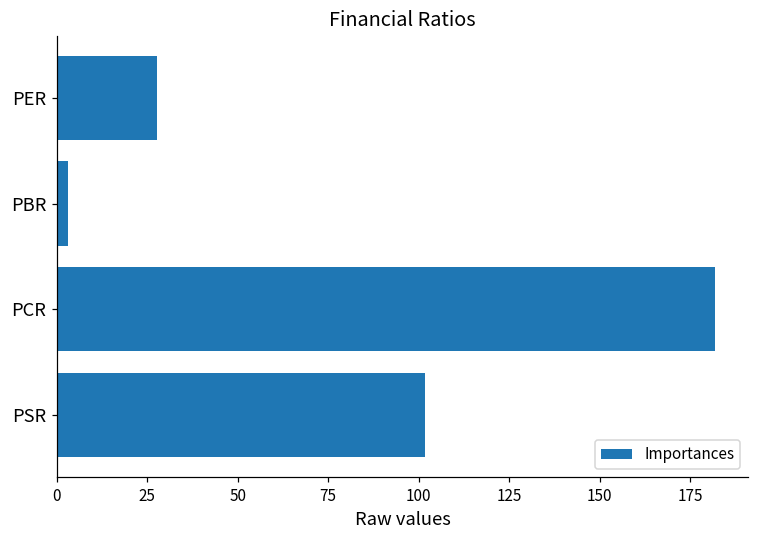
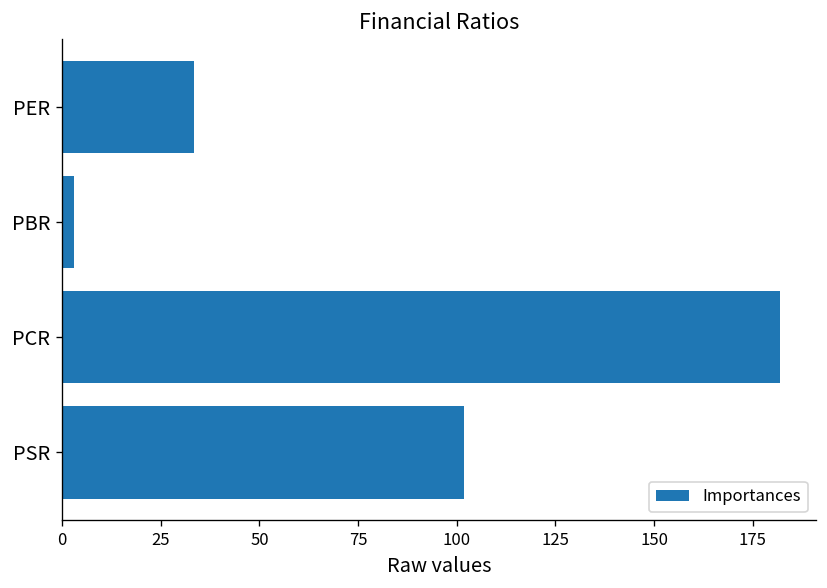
PER: 28 -> 34
